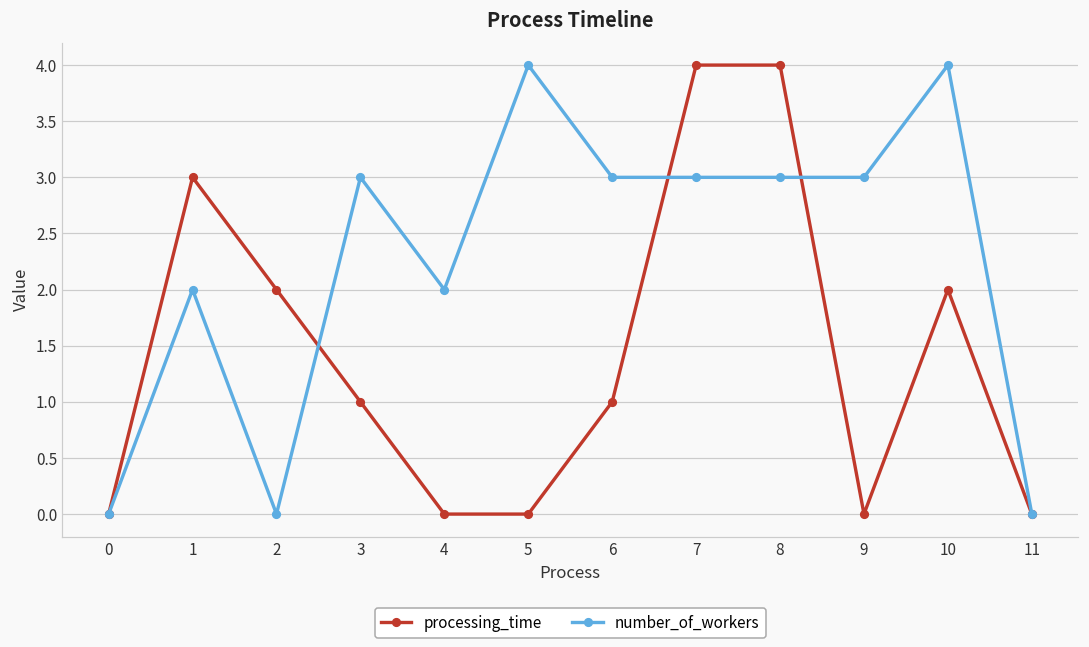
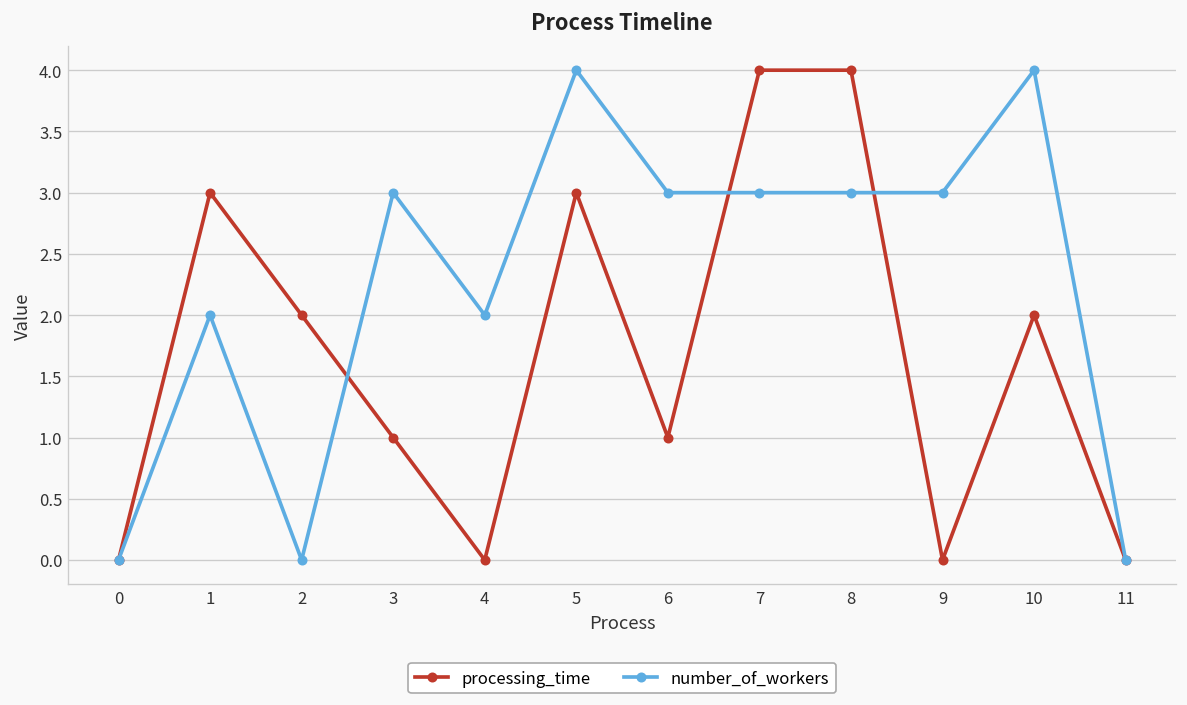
processing_time, 5: 0 -> 3
